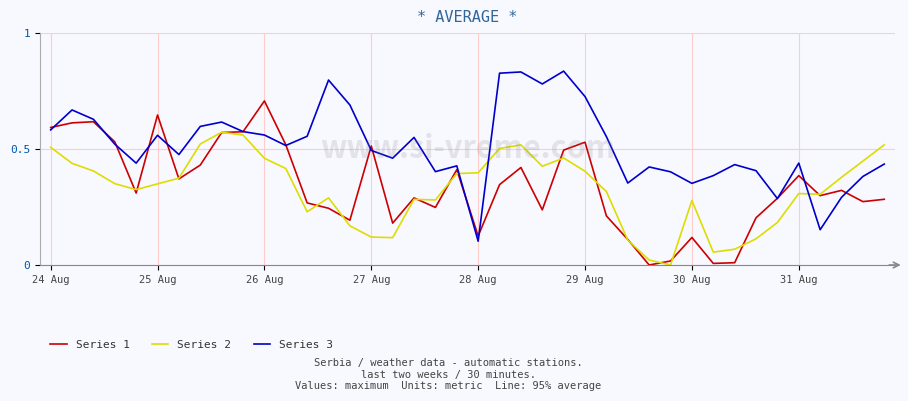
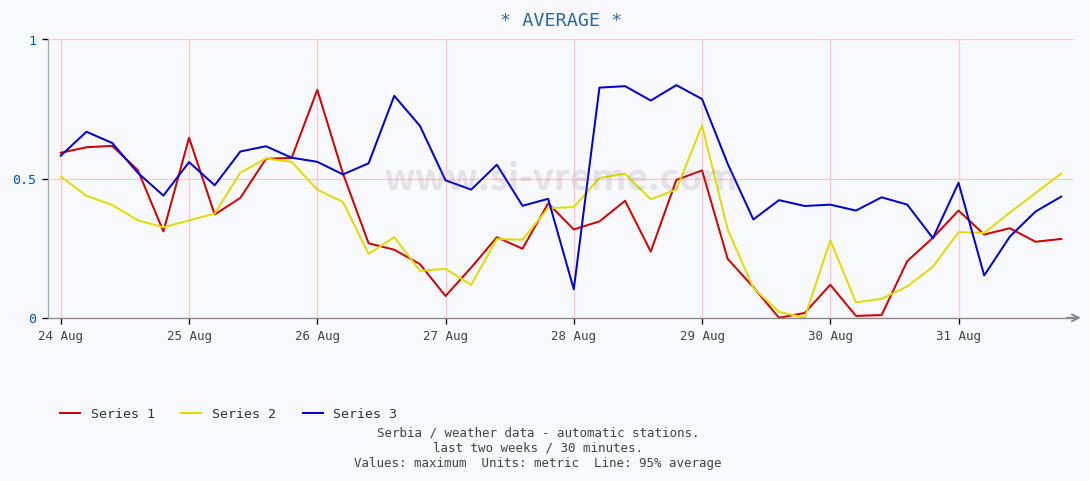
Series 1, 26 Aug: 0.71 -> 0.82
Series 1, 27 Aug: 0.51 -> 0.08
Series 2, 27 Aug: 0.12 -> 0.18
Series 1, 28 Aug: 0.13 -> 0.32
Series 2, 29 Aug: 0.40 -> 0.69
Series 3, 29 Aug: 0.73 -> 0.79
Series 3, 30 Aug: 0.35 -> 0.41
Series 3, 31 Aug: 0.44 -> 0.48
